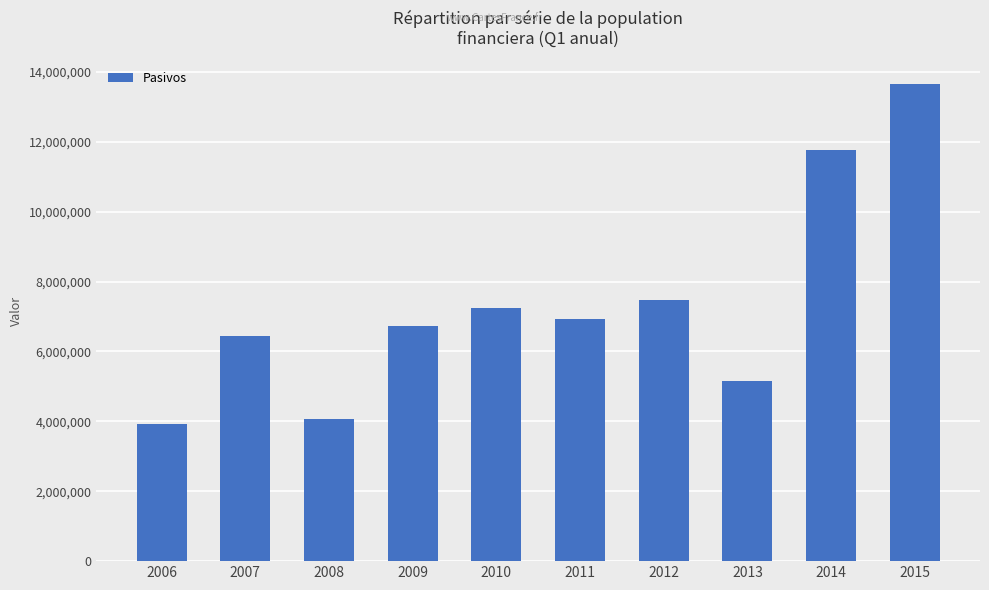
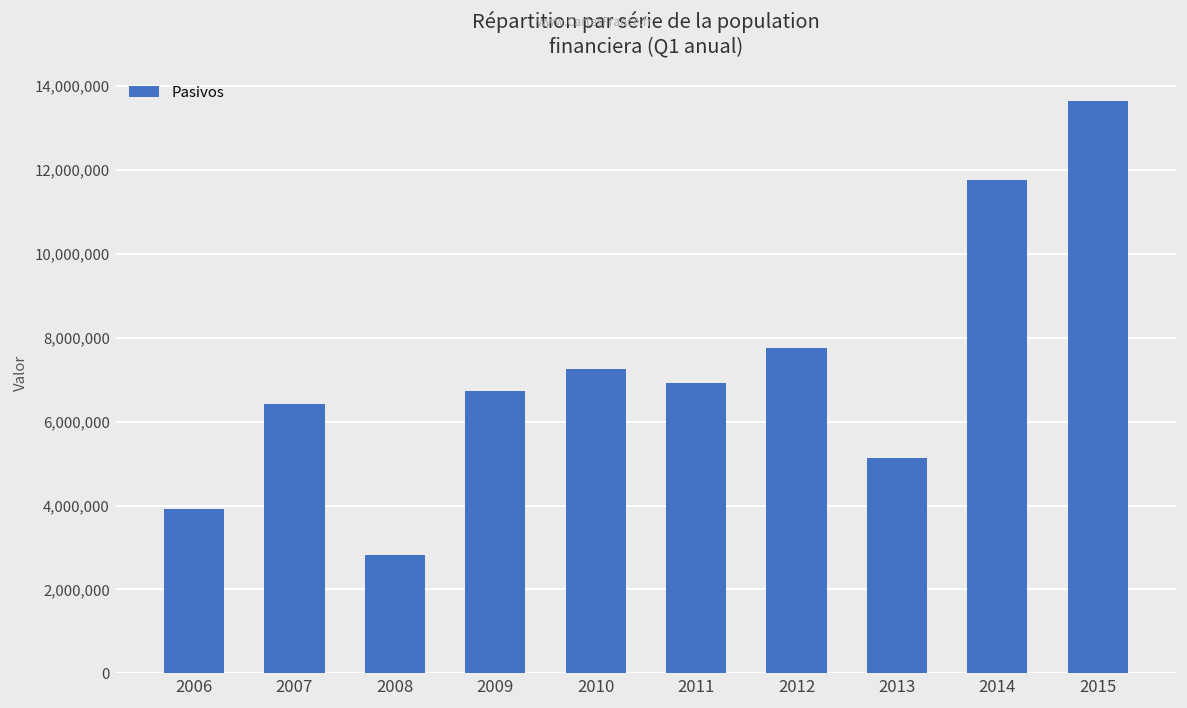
2008: 4,100,000 -> 2,800,000
2012: 7,500,000 -> 7,800,000
